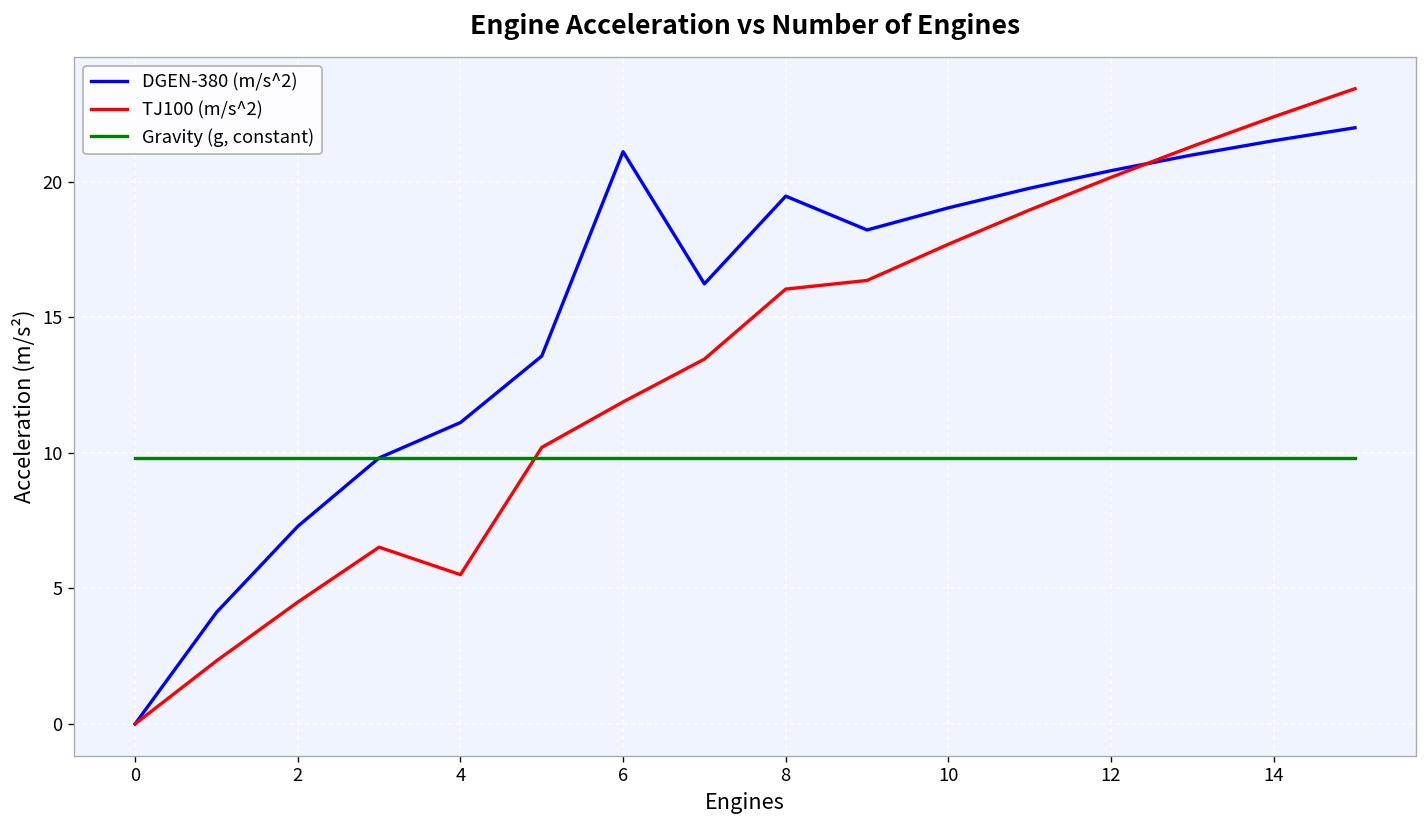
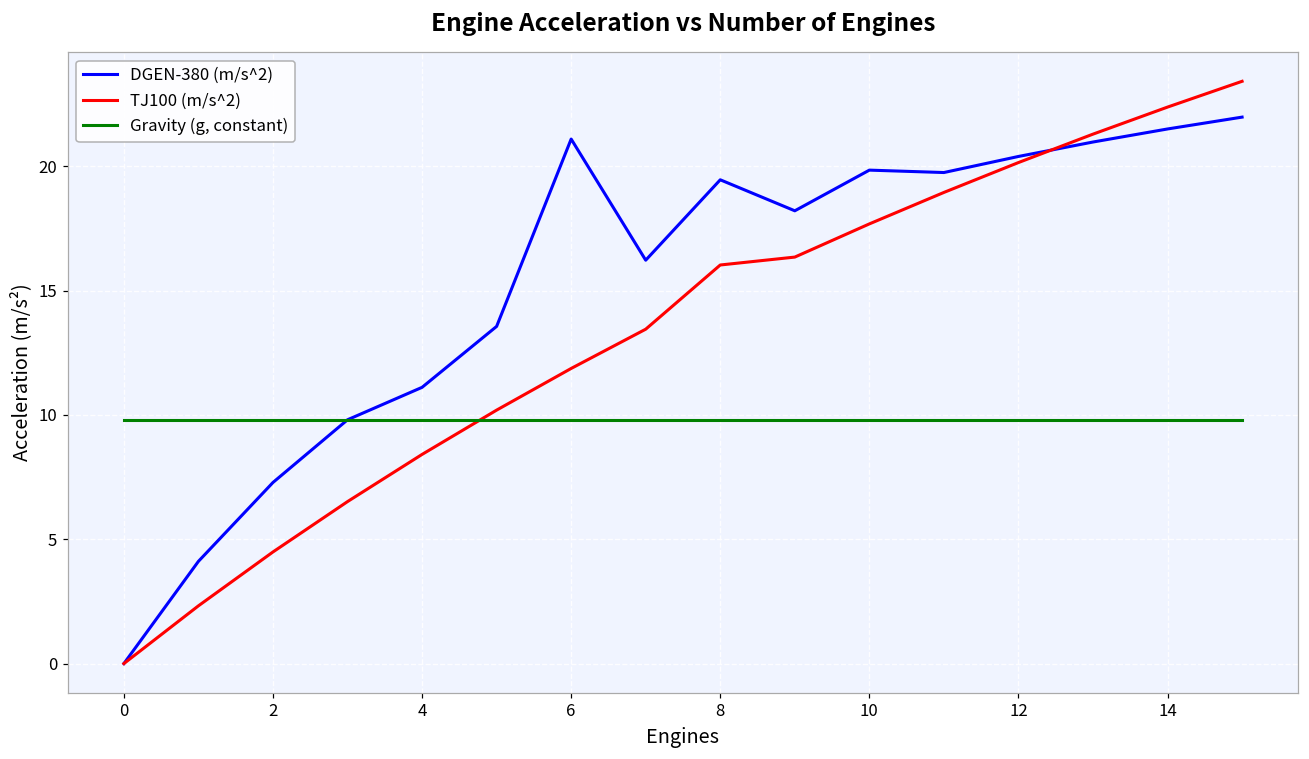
TJ100 (m/s^2), 4: 5.5 -> 8.4
DGEN-380 (m/s^2), 10: 19.0 -> 19.9
